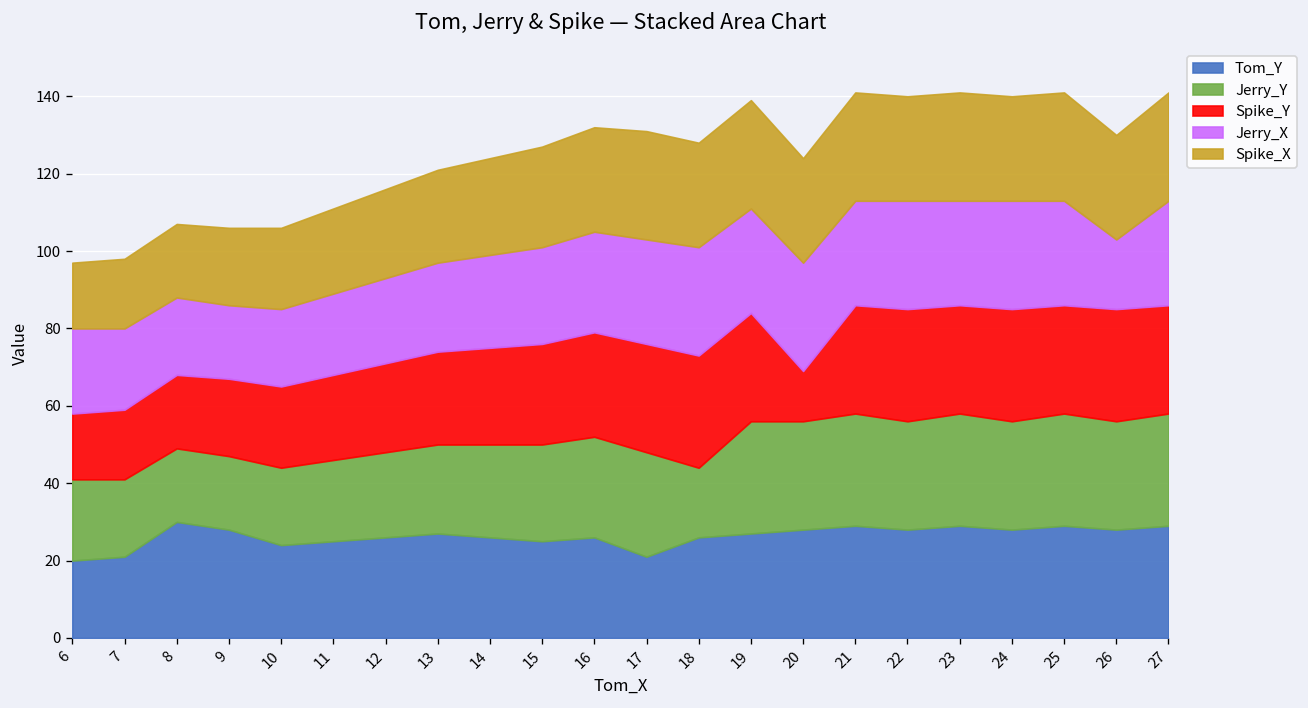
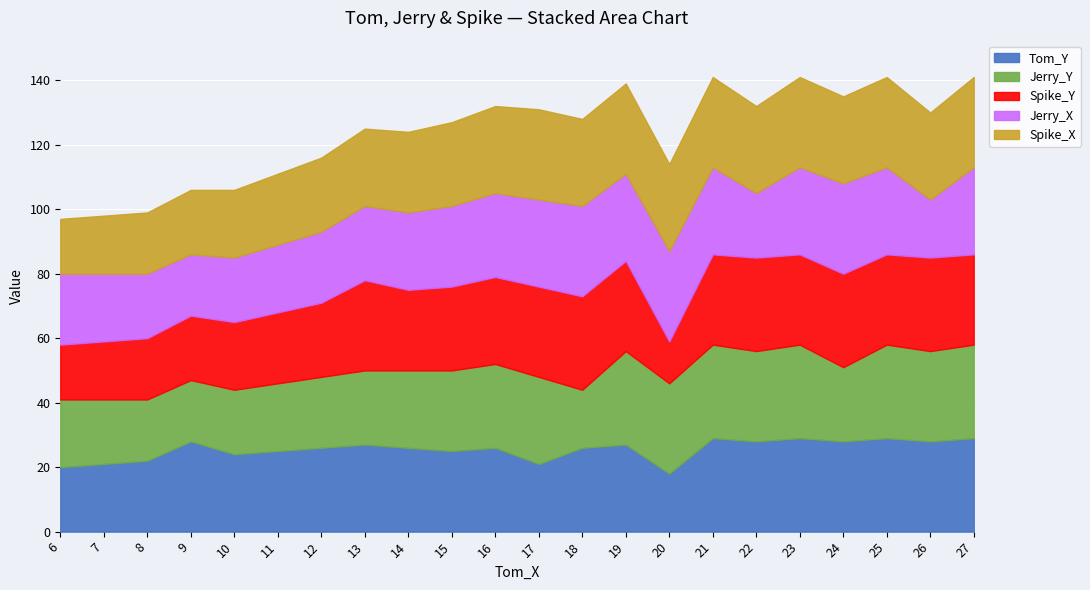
Tom_Y, 8: 30 -> 22
Spike_Y, 13: 24 -> 28
Tom_Y, 20: 28 -> 18
Jerry_X, 22: 28 -> 20
Jerry_Y, 24: 28 -> 23
